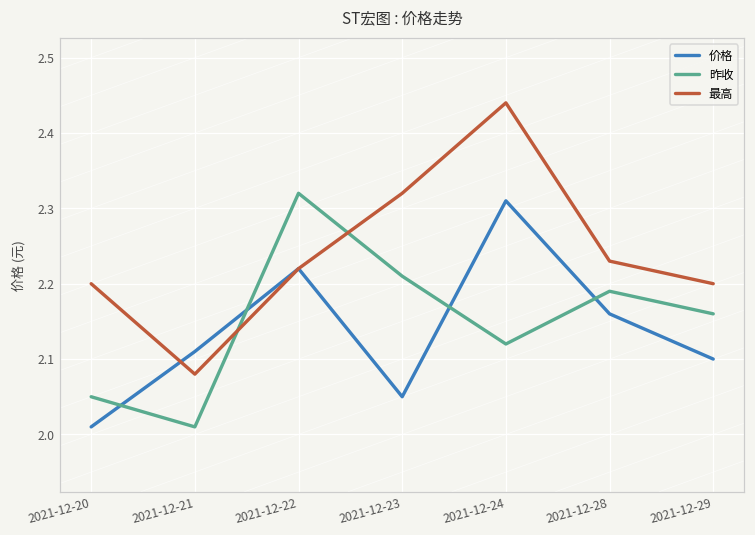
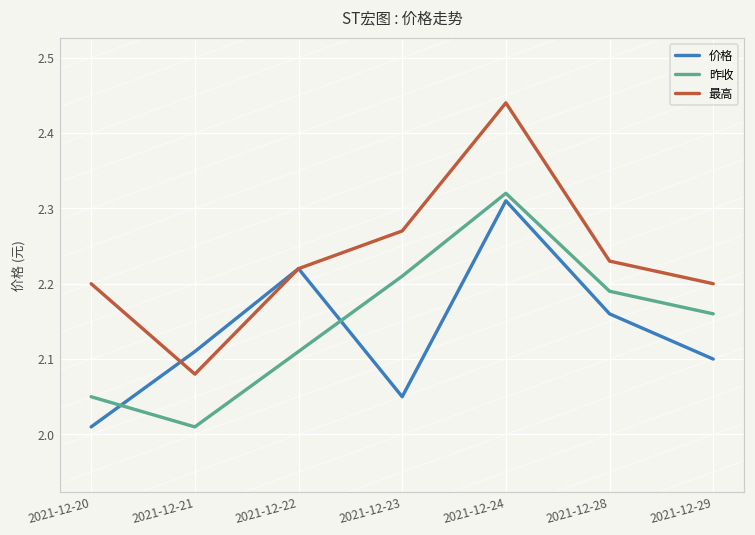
昨收, 2021-12-22: 2.32 -> 2.11
最高, 2021-12-23: 2.32 -> 2.27
昨收, 2021-12-24: 2.12 -> 2.32
